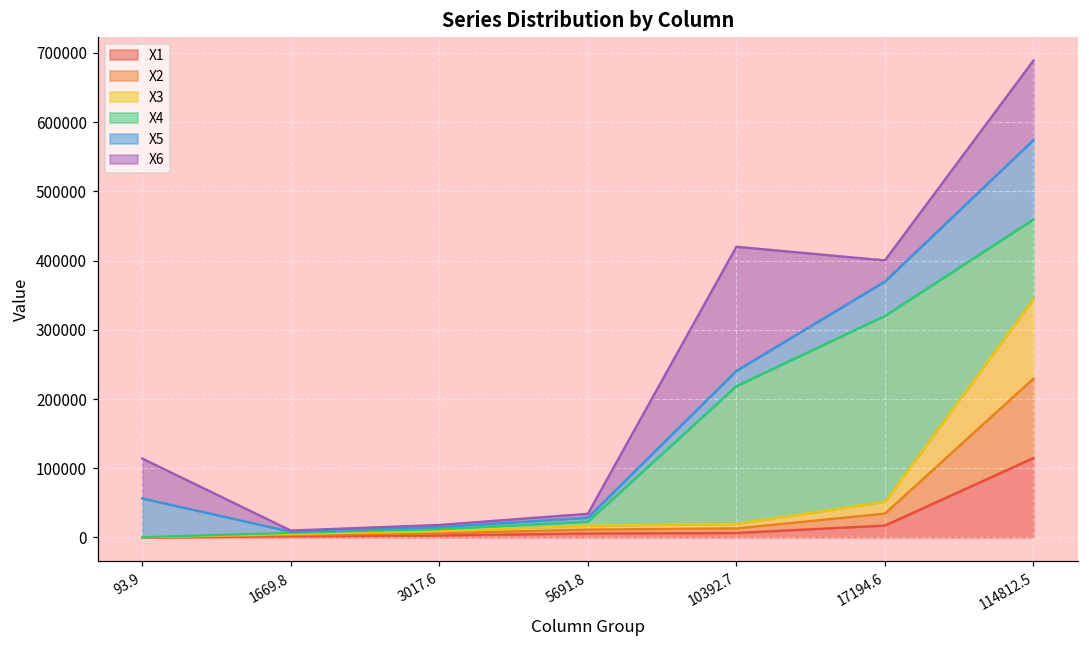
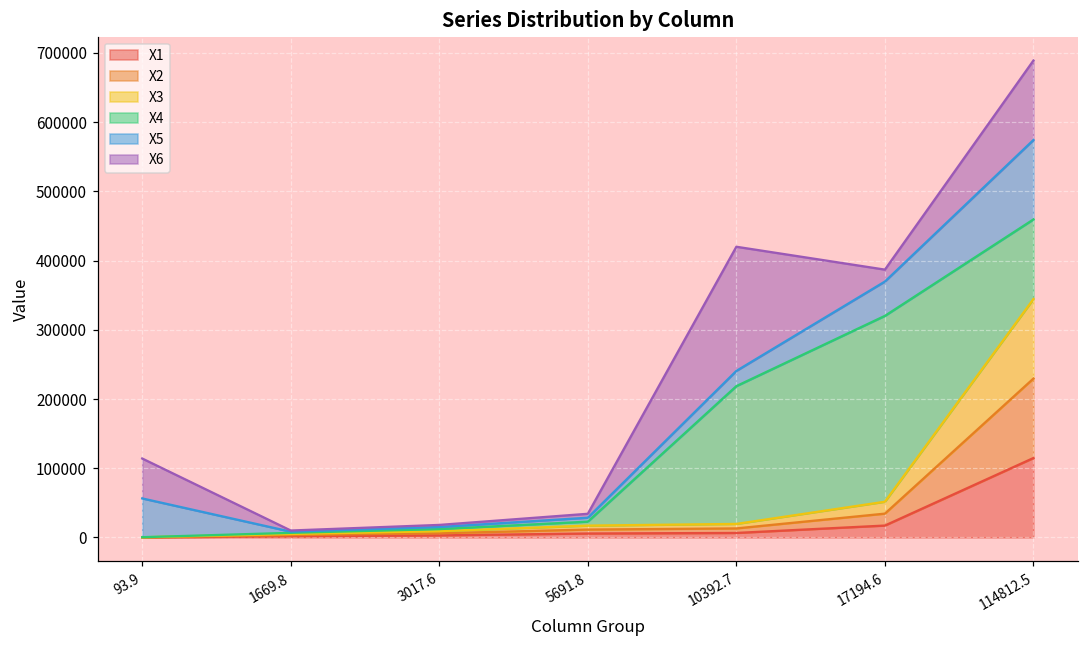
X6, 17194.6: 30000 -> 20000
